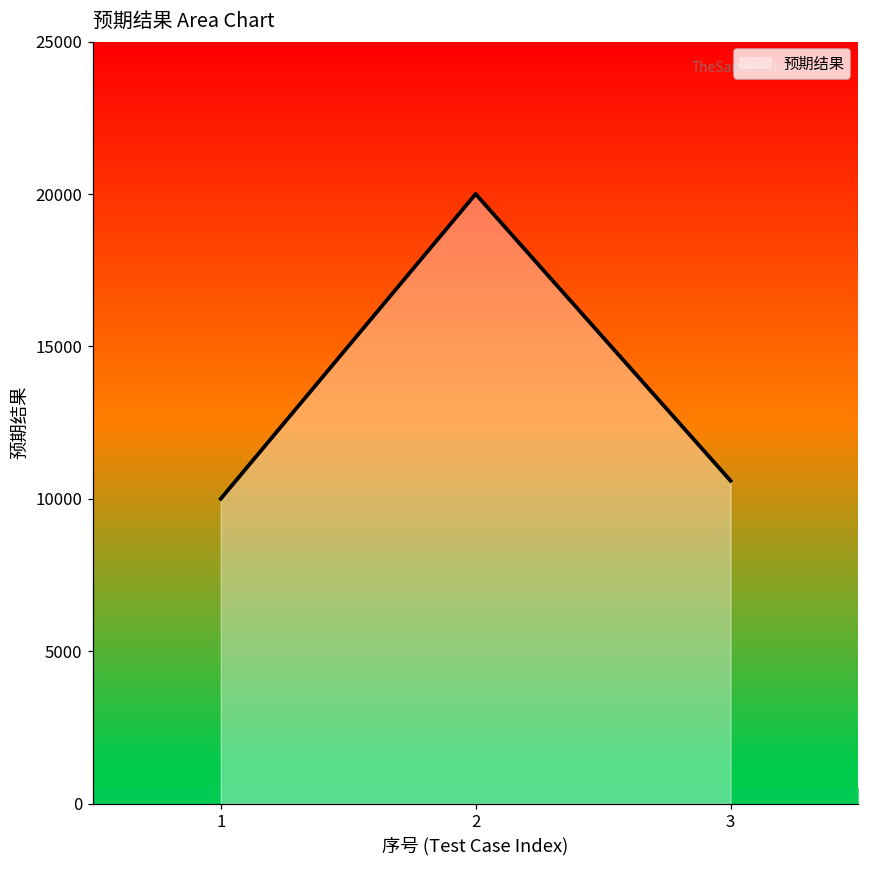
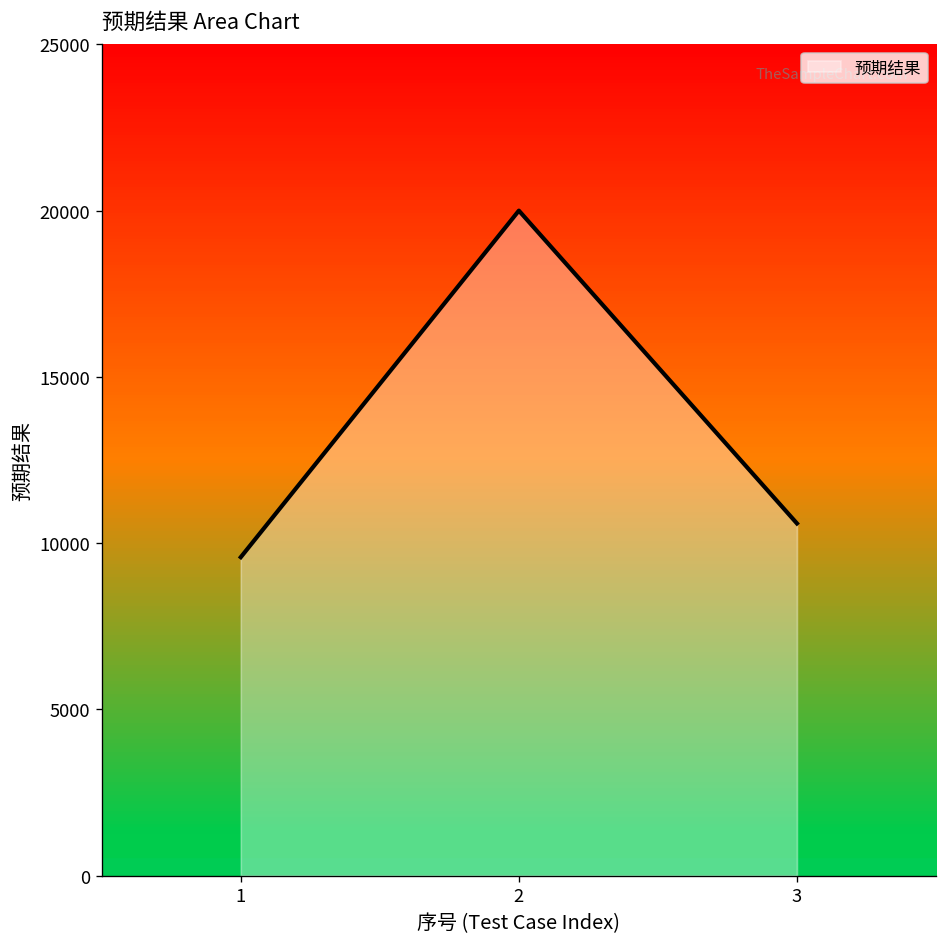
预期结果, 1: 10000 -> 9600
